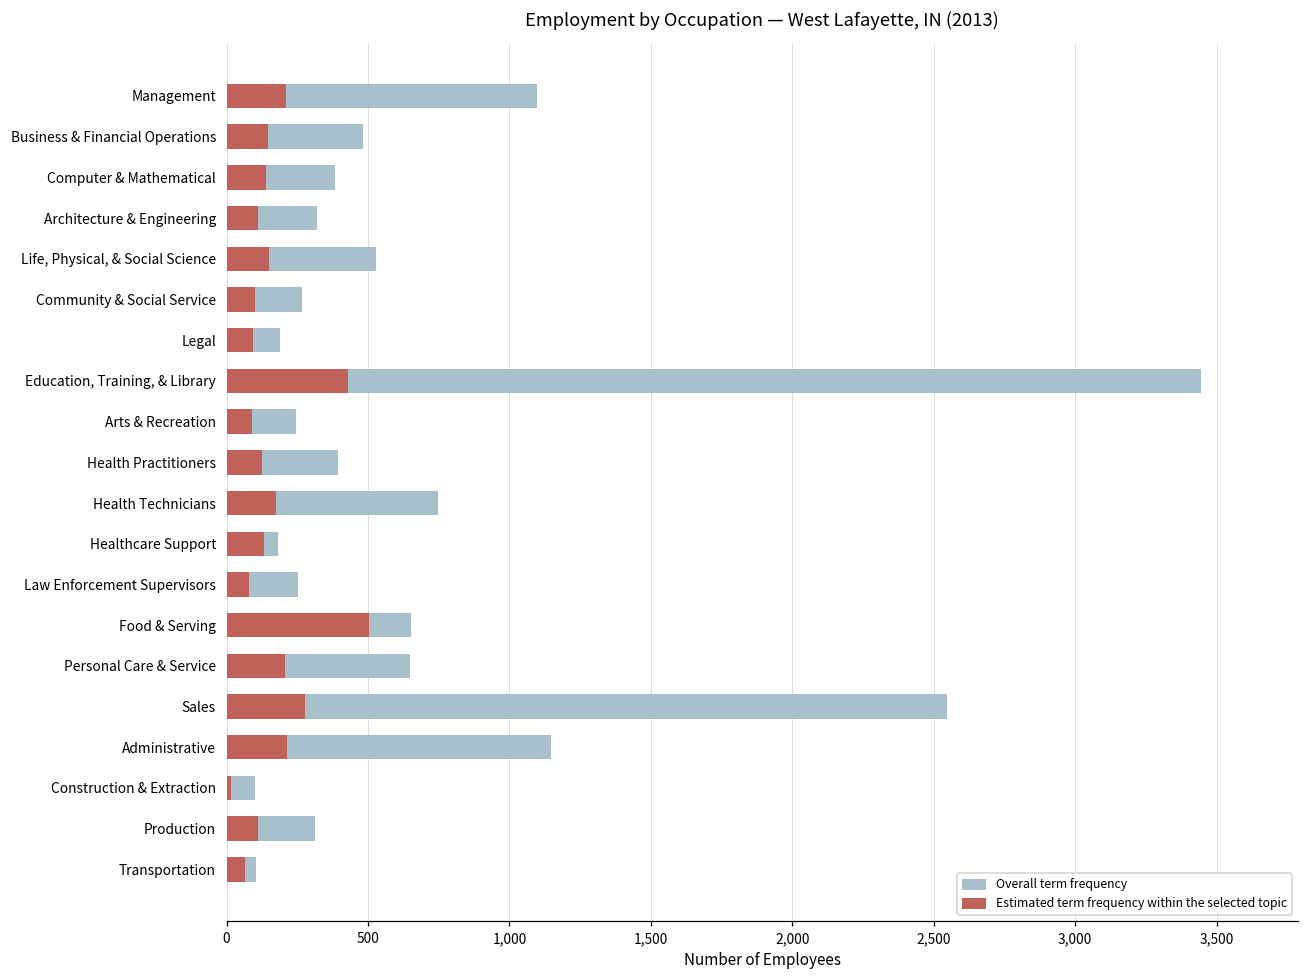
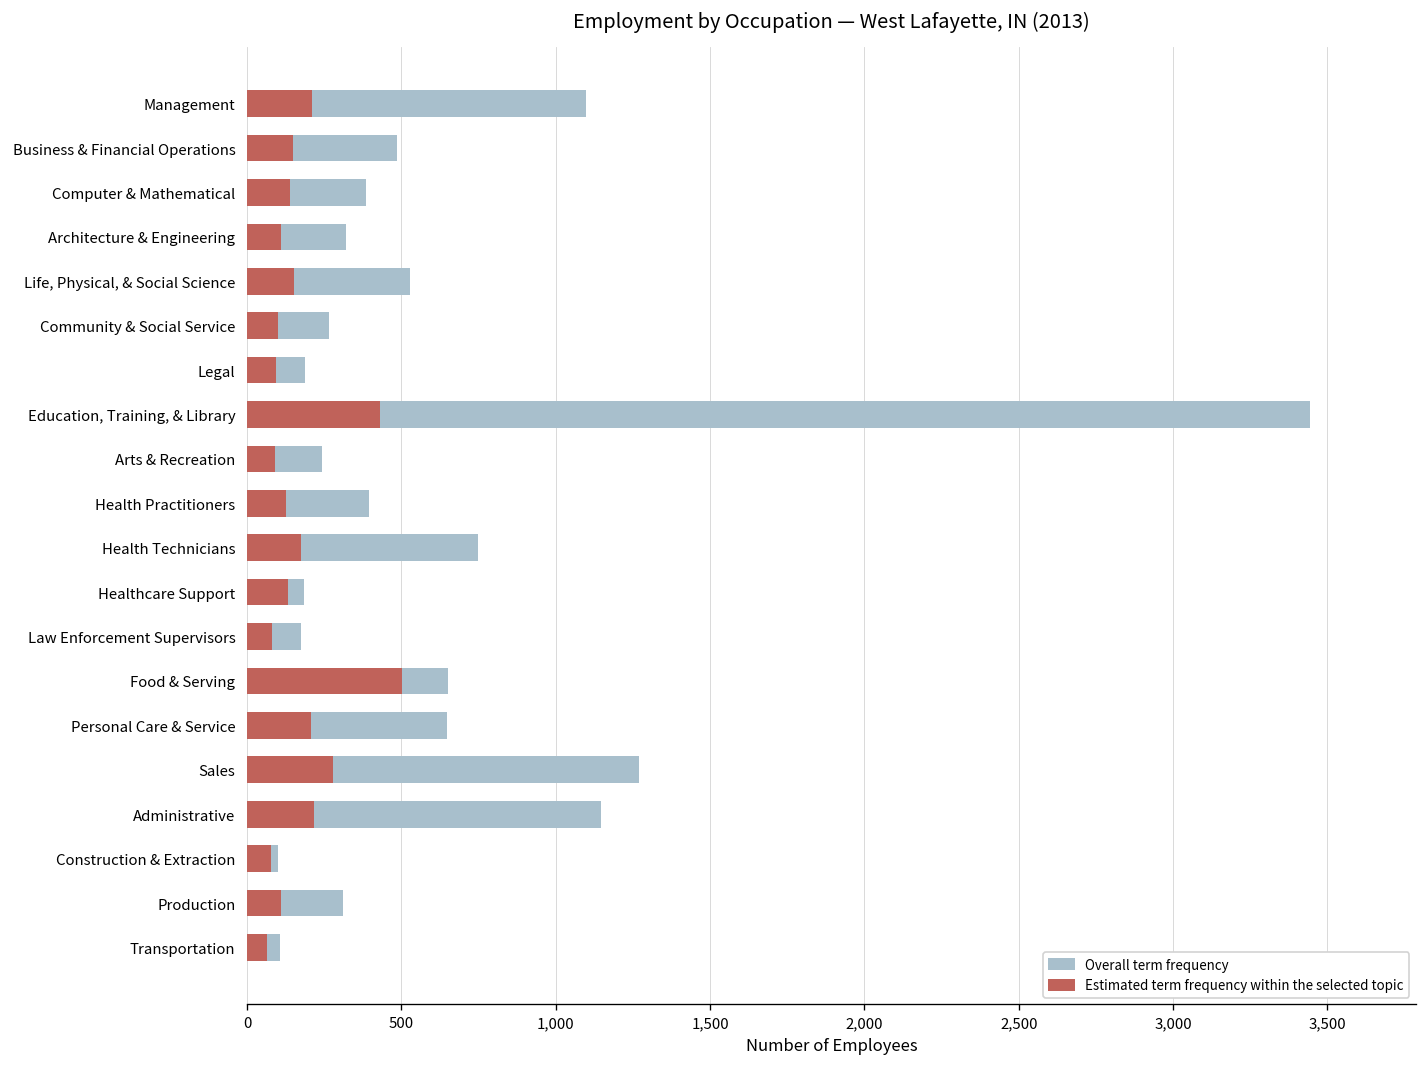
Overall term frequency, Law Enforcement Supervisors: 250 -> 180
Overall term frequency, Sales: 2,550 -> 1,270
Estimated term frequency within the selected topic, Construction & Extraction: 20 -> 80
